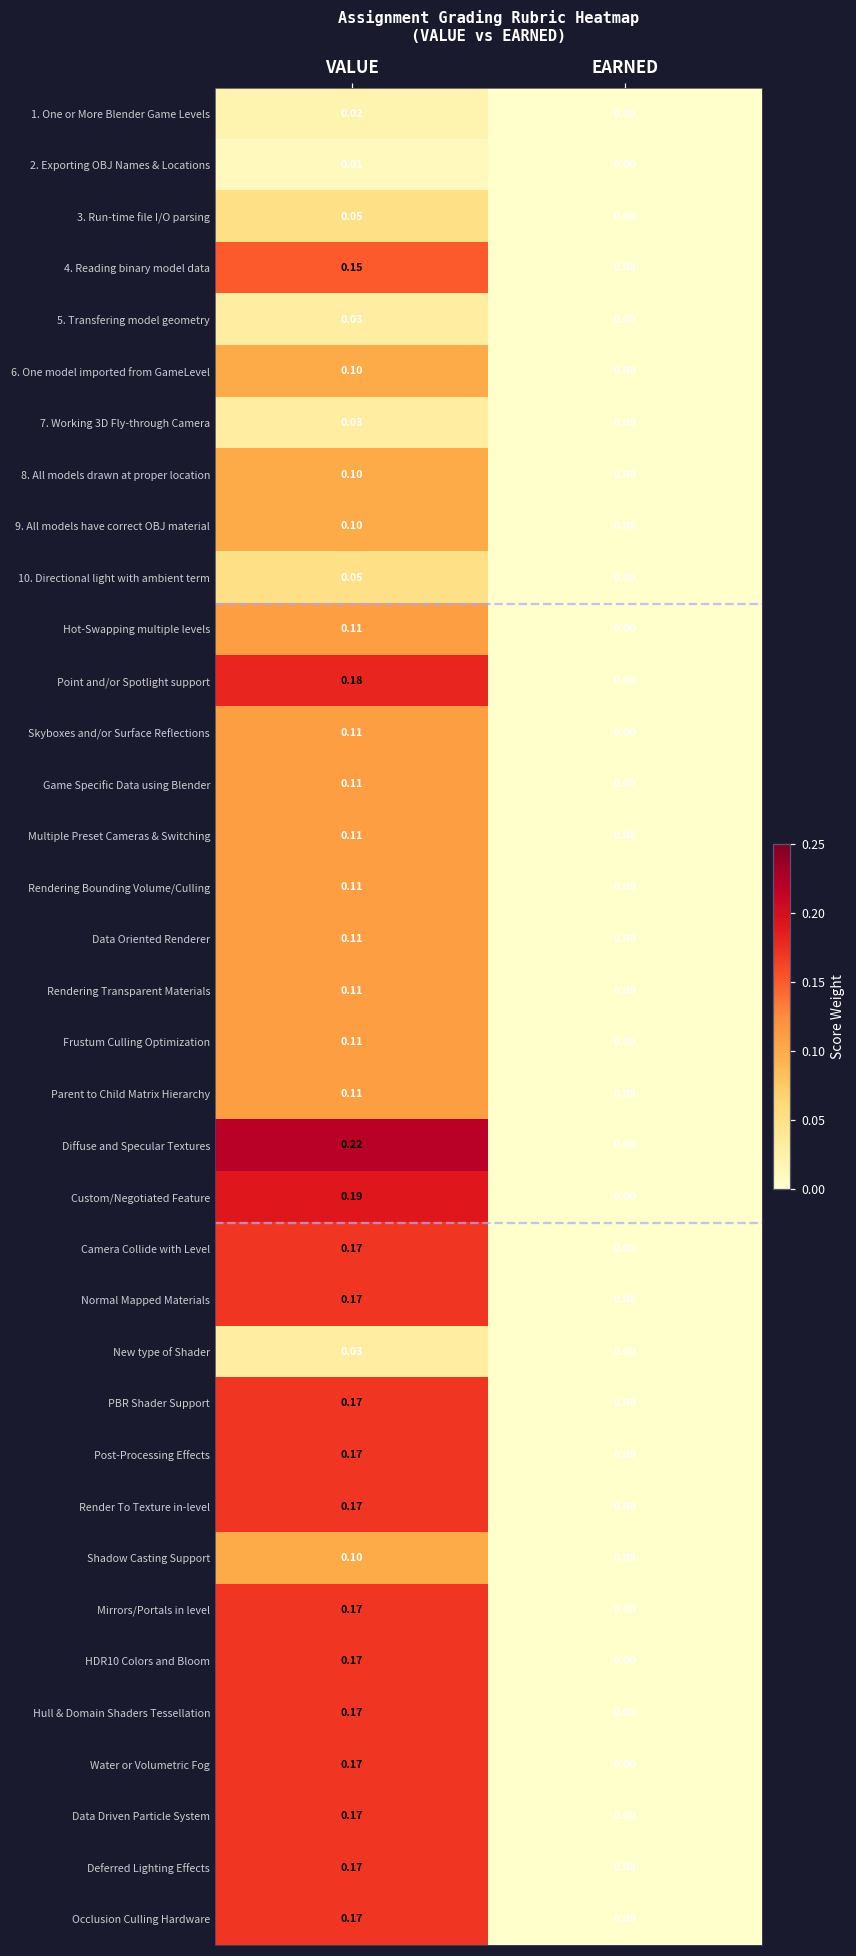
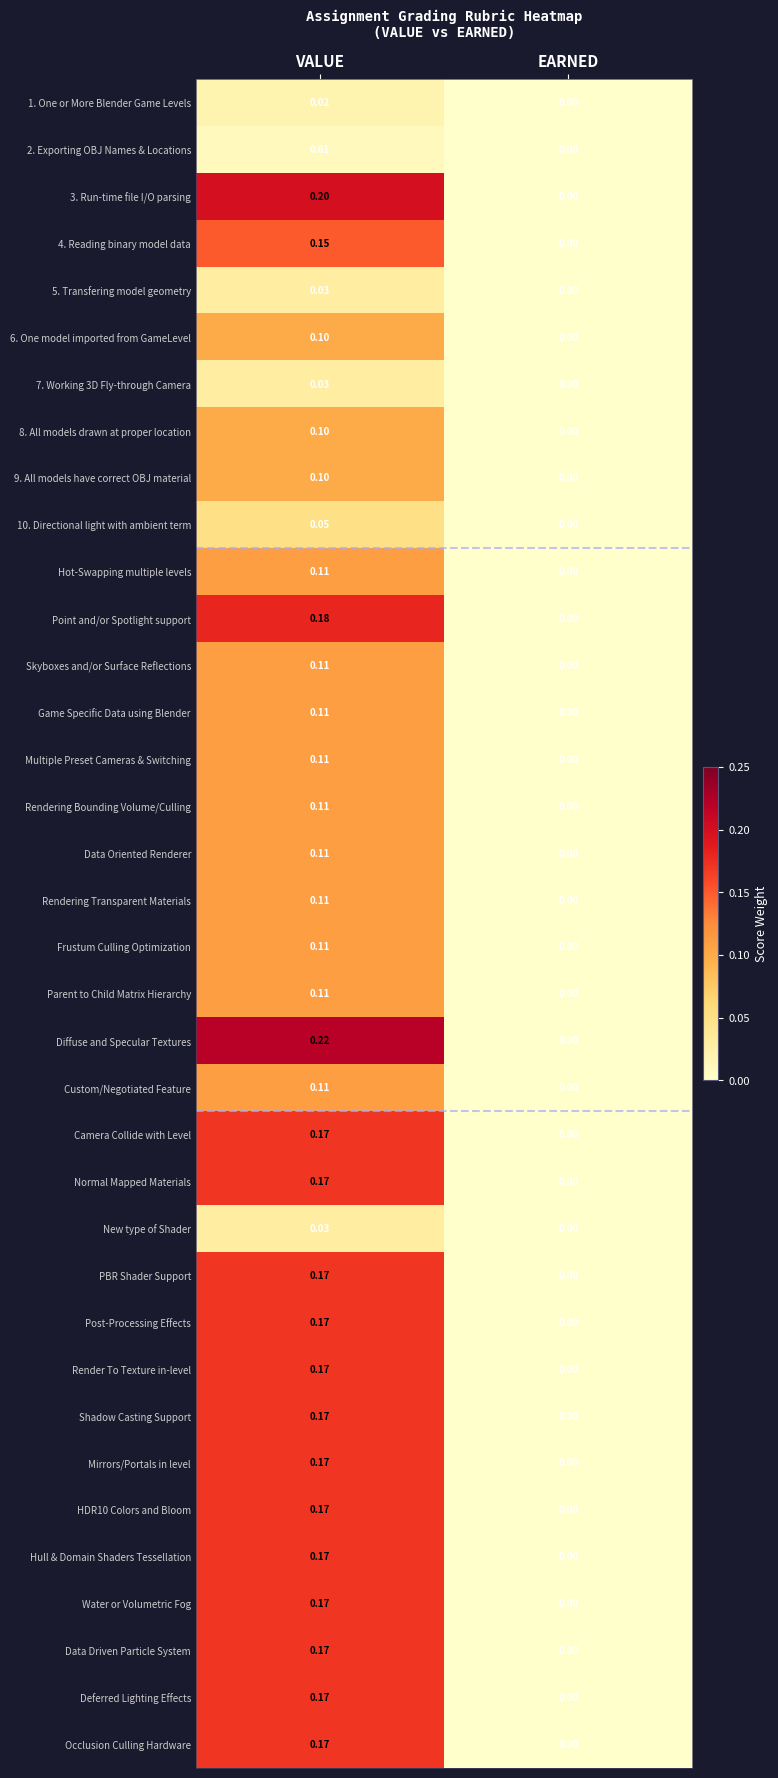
3. Run-time file I/O parsing, VALUE: 0.05 -> 0.20
Custom/Negotiated Feature, VALUE: 0.19 -> 0.11
Shadow Casting Support, VALUE: 0.10 -> 0.17
